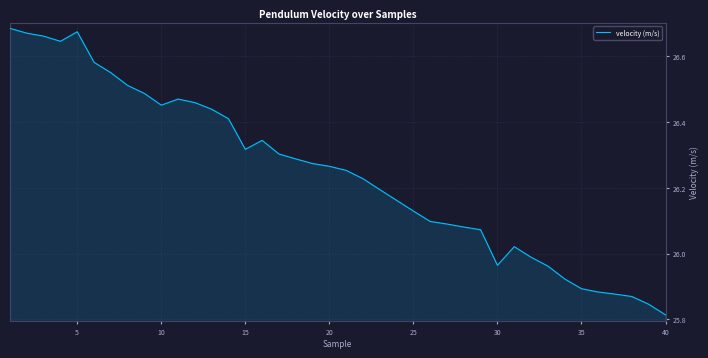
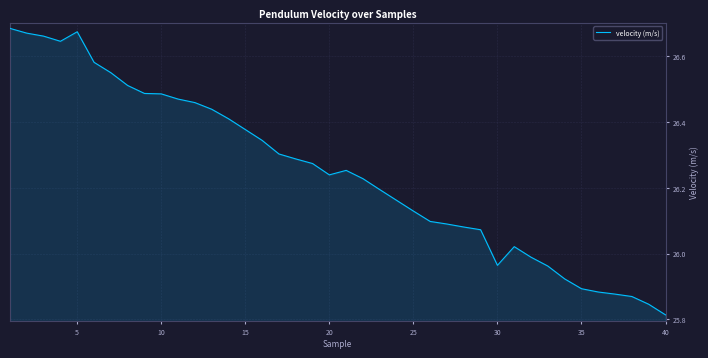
10: 26.45 -> 26.49
15: 26.32 -> 26.38
20: 26.27 -> 26.24
